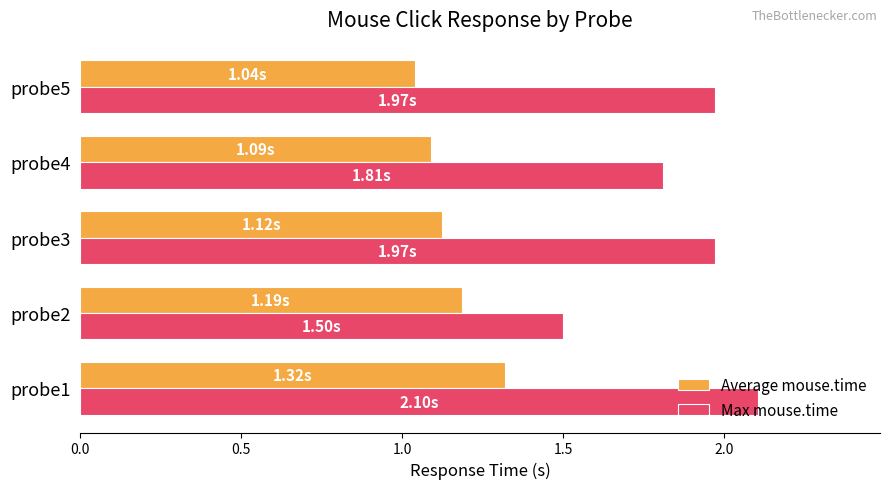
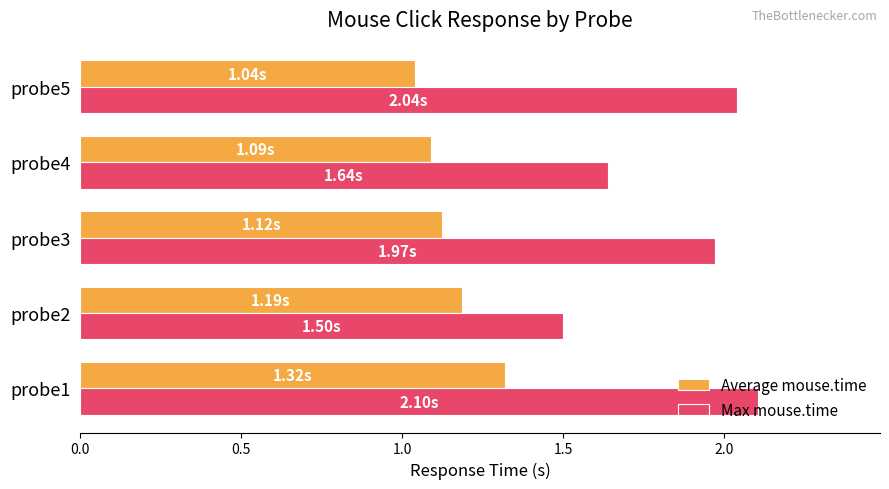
Max mouse.time, probe5: 1.97s -> 2.04s
Max mouse.time, probe4: 1.81s -> 1.64s
